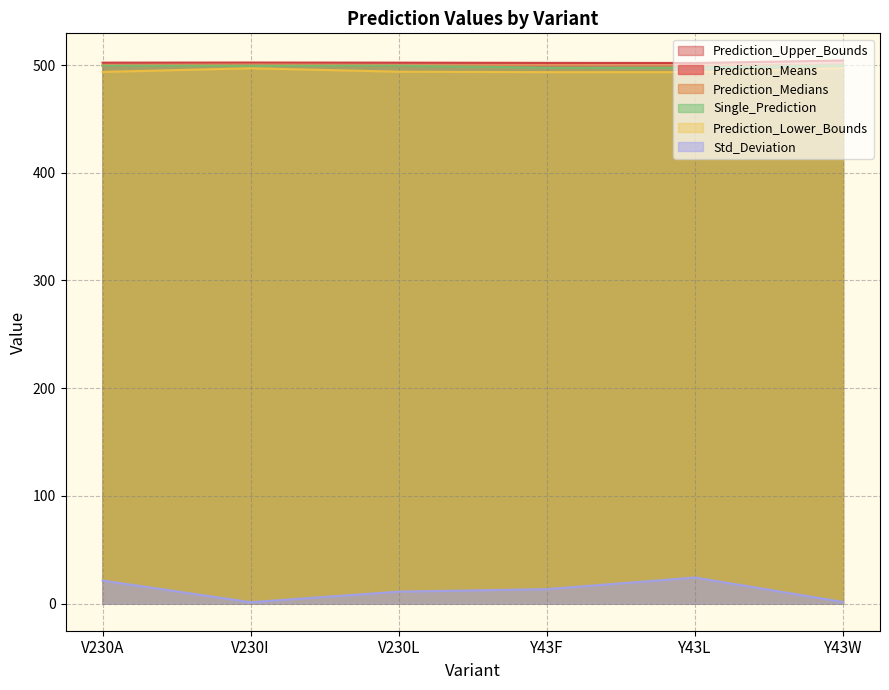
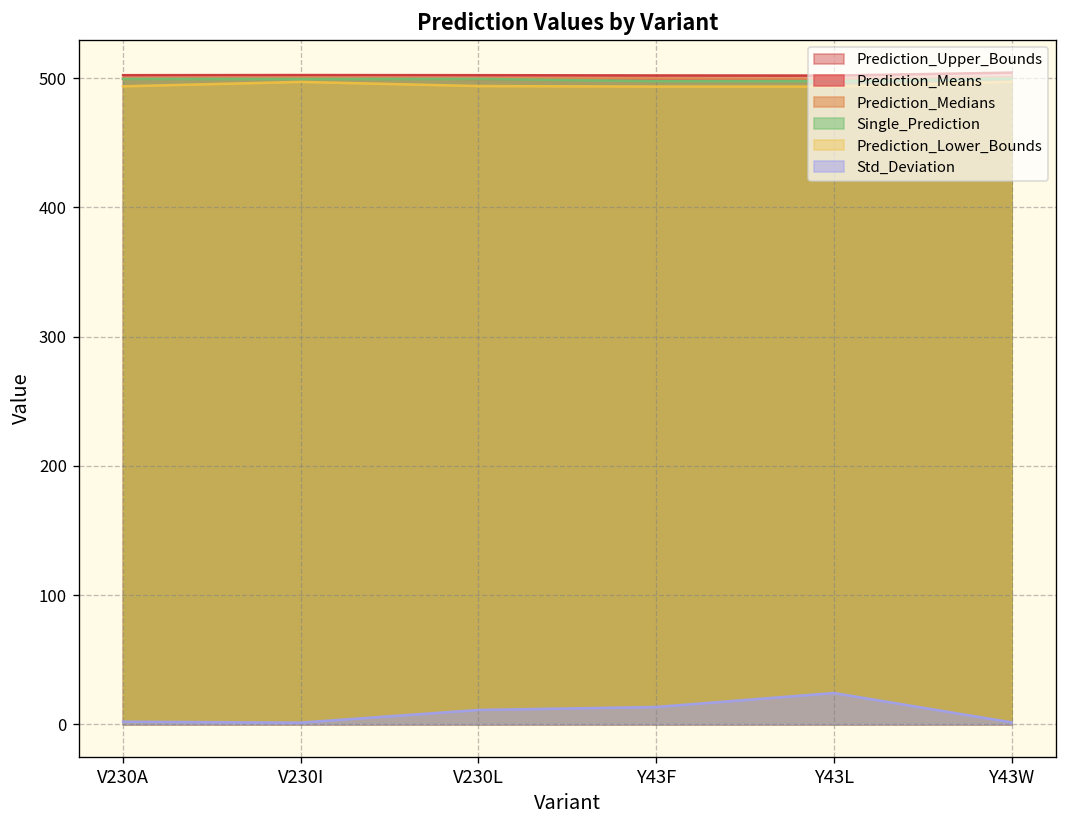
Std_Deviation, V230A: 21 -> 2
